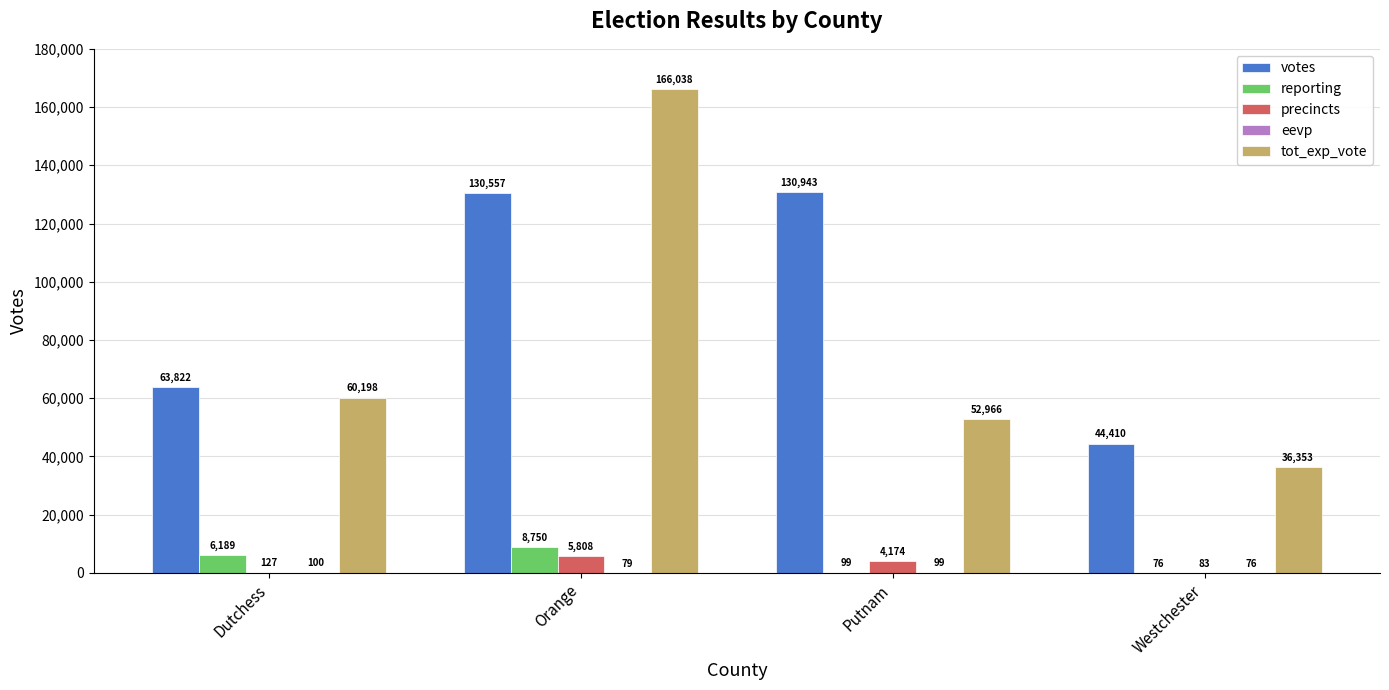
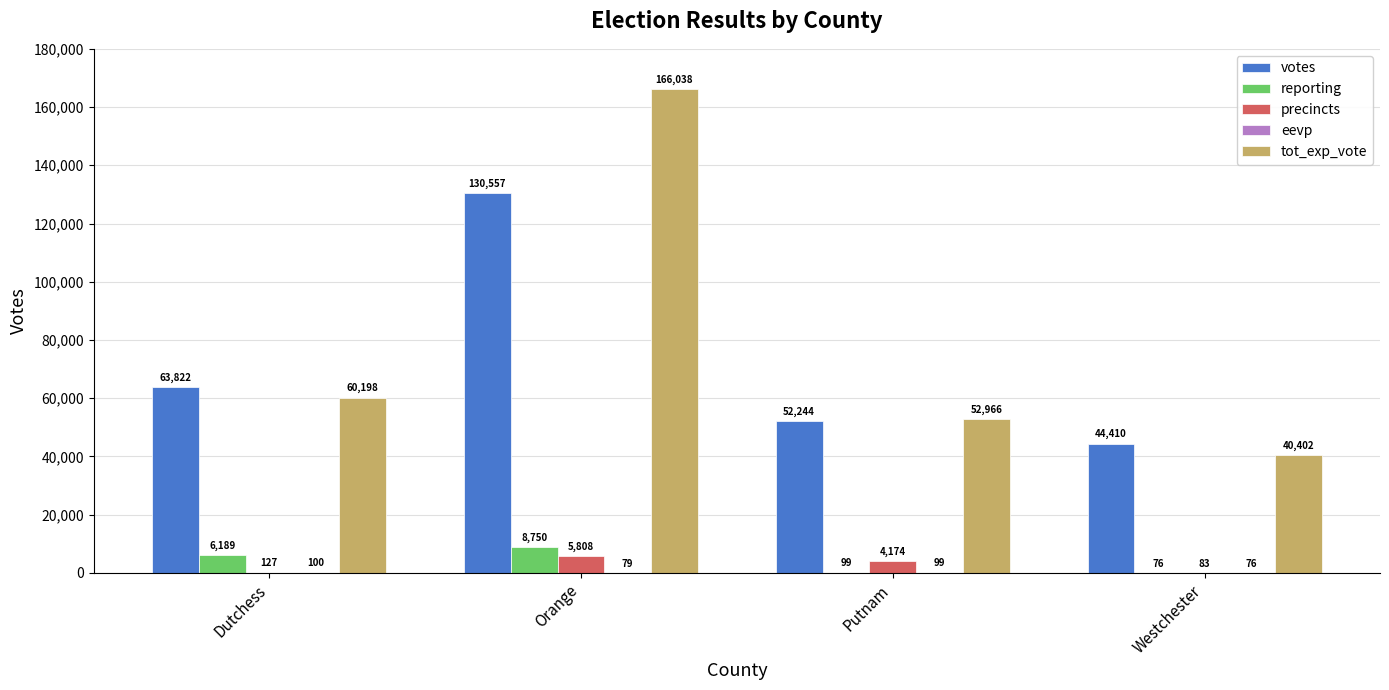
votes, Putnam: 130,943 -> 52,244
tot_exp_vote, Westchester: 36,353 -> 40,402
